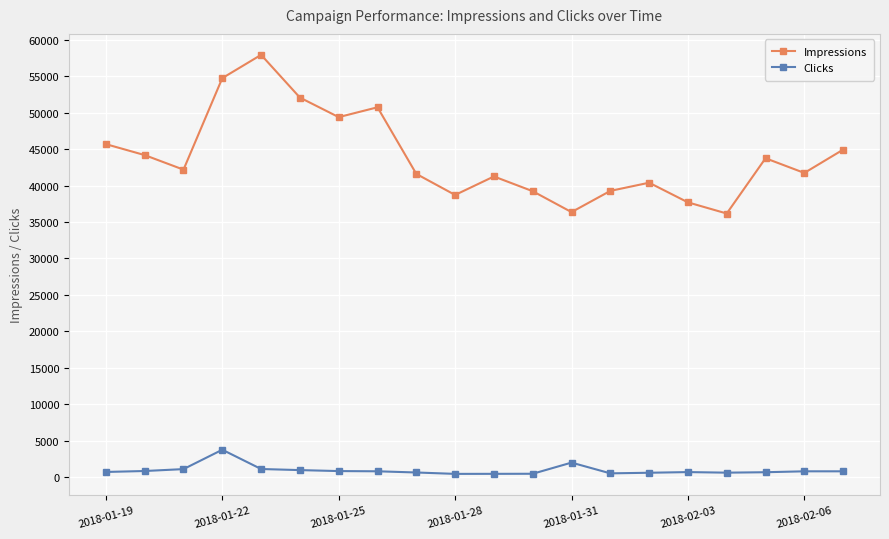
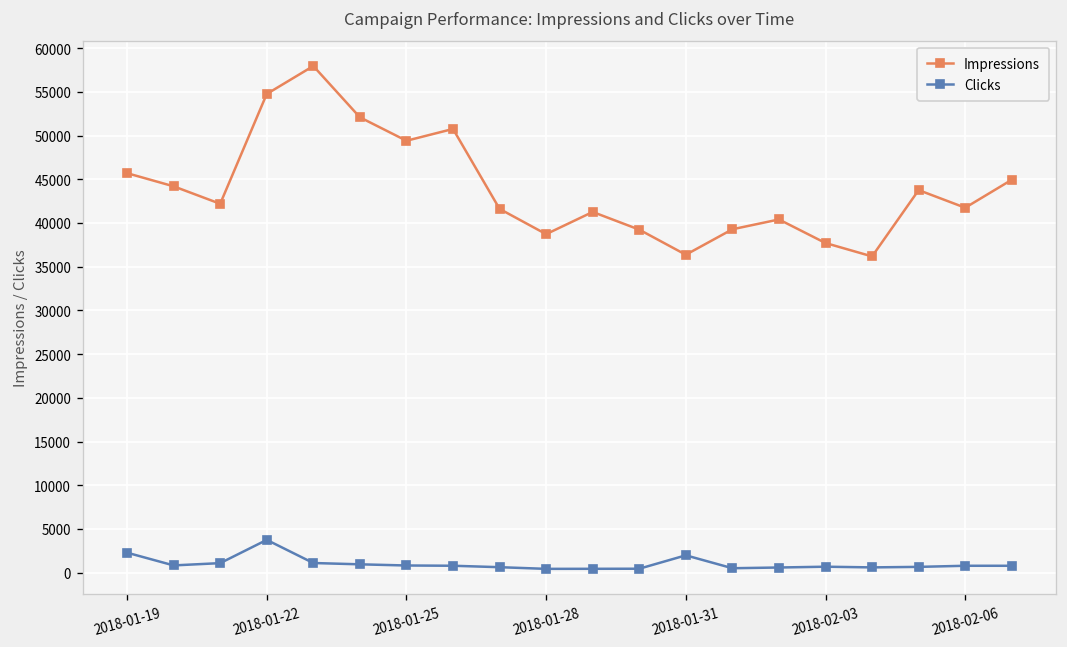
Clicks, 2018-01-19: 1000 -> 2000
